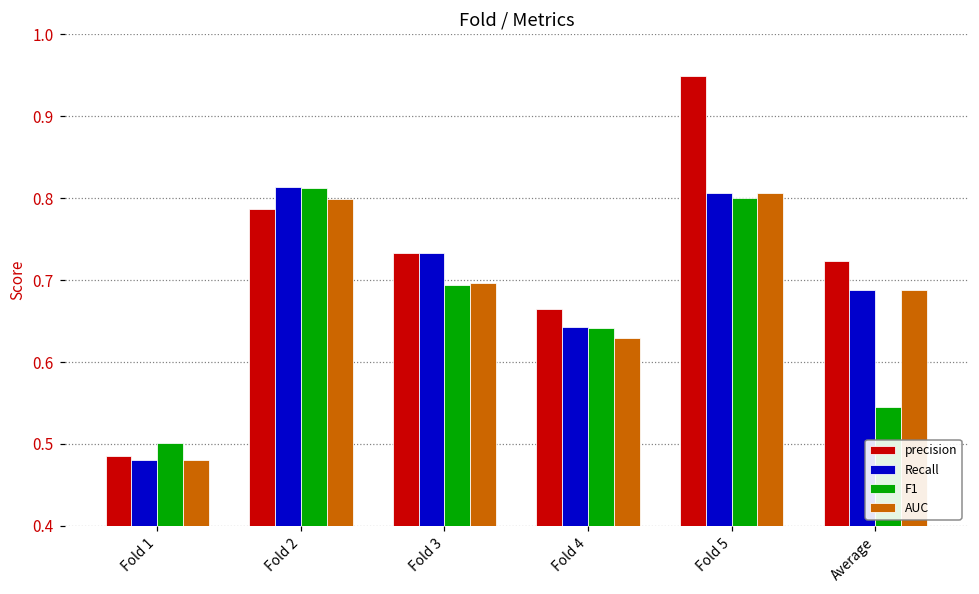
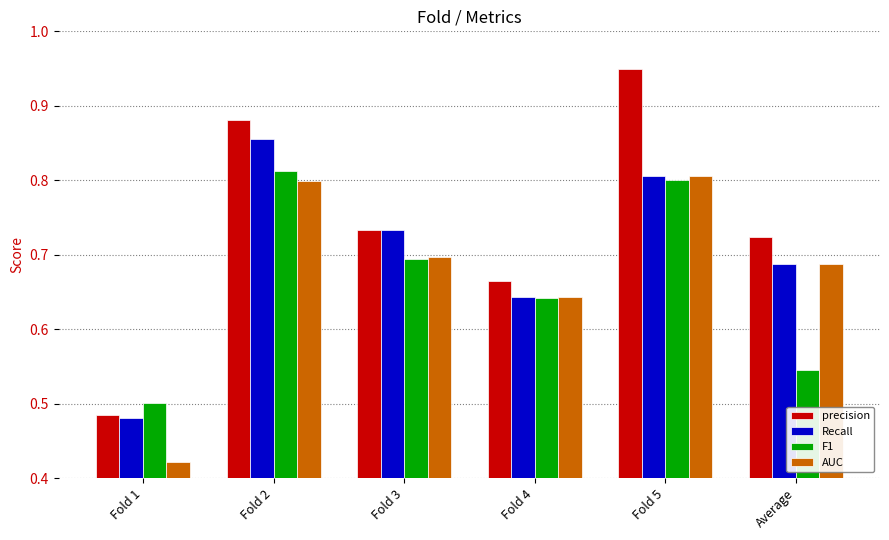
AUC, Fold 1: 0.48 -> 0.42
precision, Fold 2: 0.79 -> 0.88
Recall, Fold 2: 0.81 -> 0.85
AUC, Fold 4: 0.63 -> 0.64
